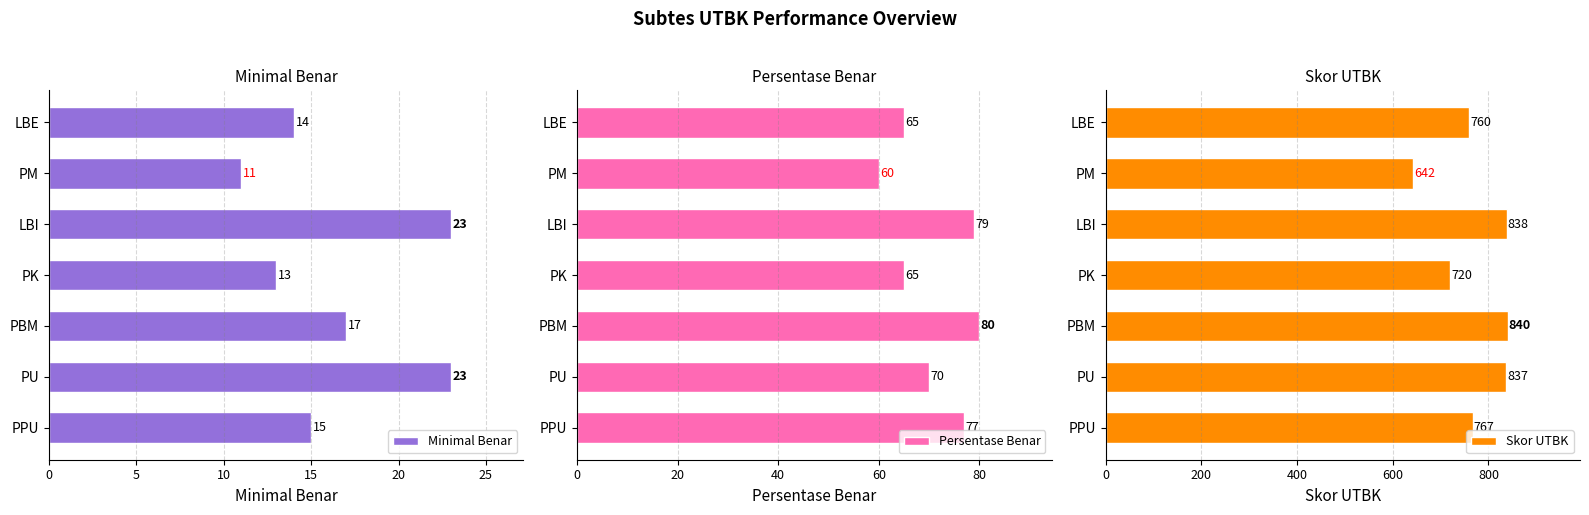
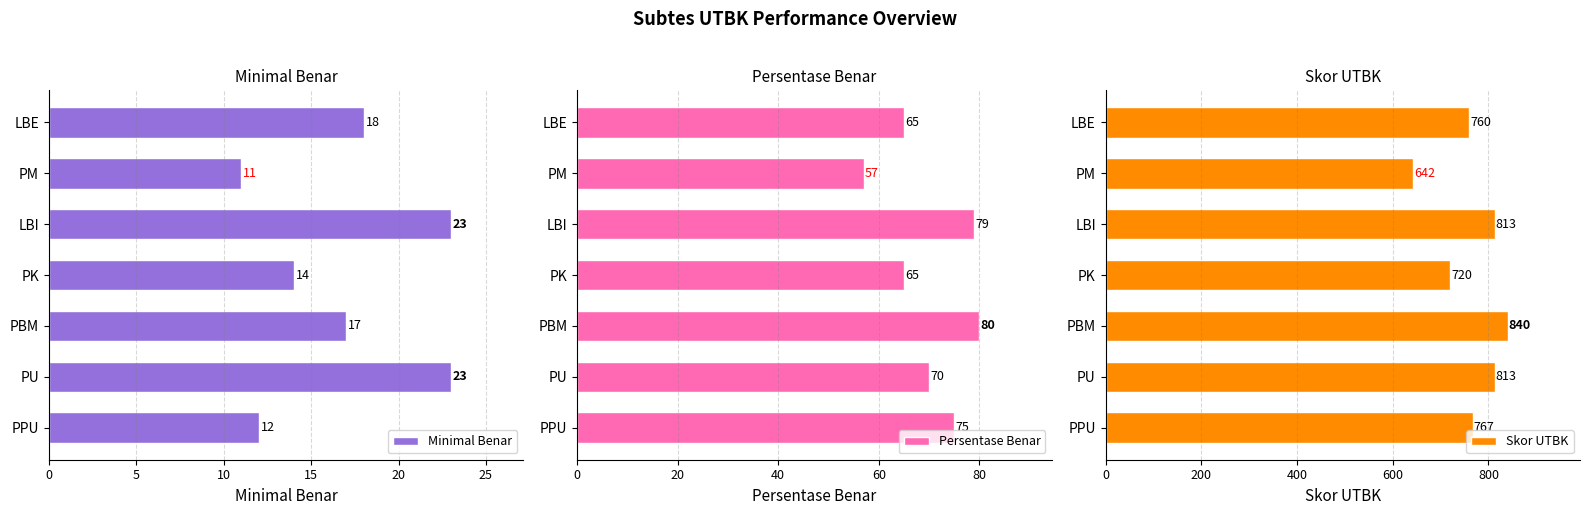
Minimal Benar, LBE: 14 -> 18
Minimal Benar, PK: 13 -> 14
Minimal Benar, PPU: 15 -> 12
Persentase Benar, PM: 60 -> 57
Persentase Benar, PPU: 77 -> 75
Skor UTBK, LBI: 838 -> 813
Skor UTBK, PU: 837 -> 813
